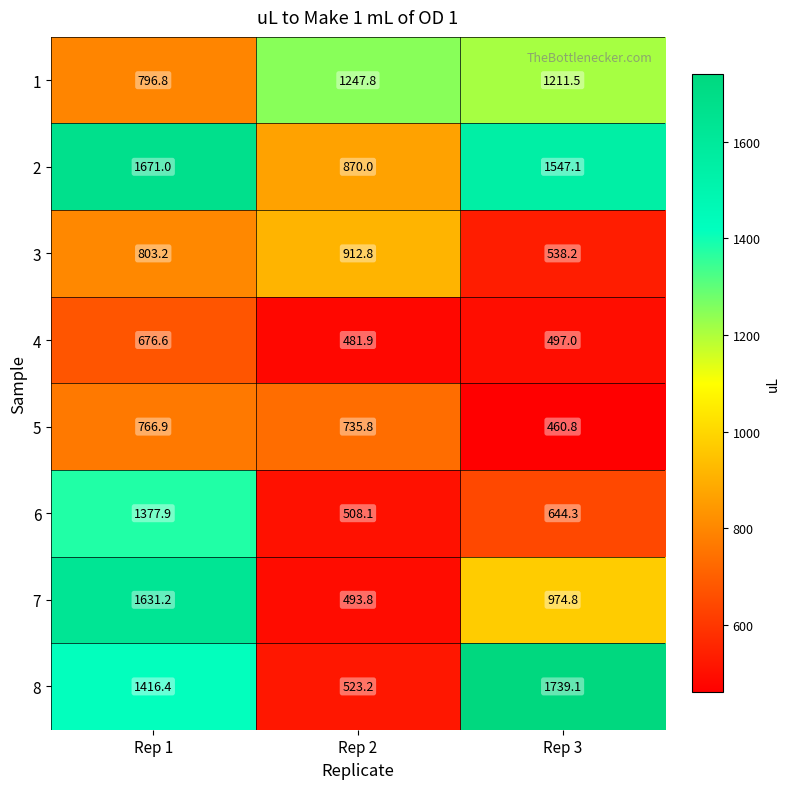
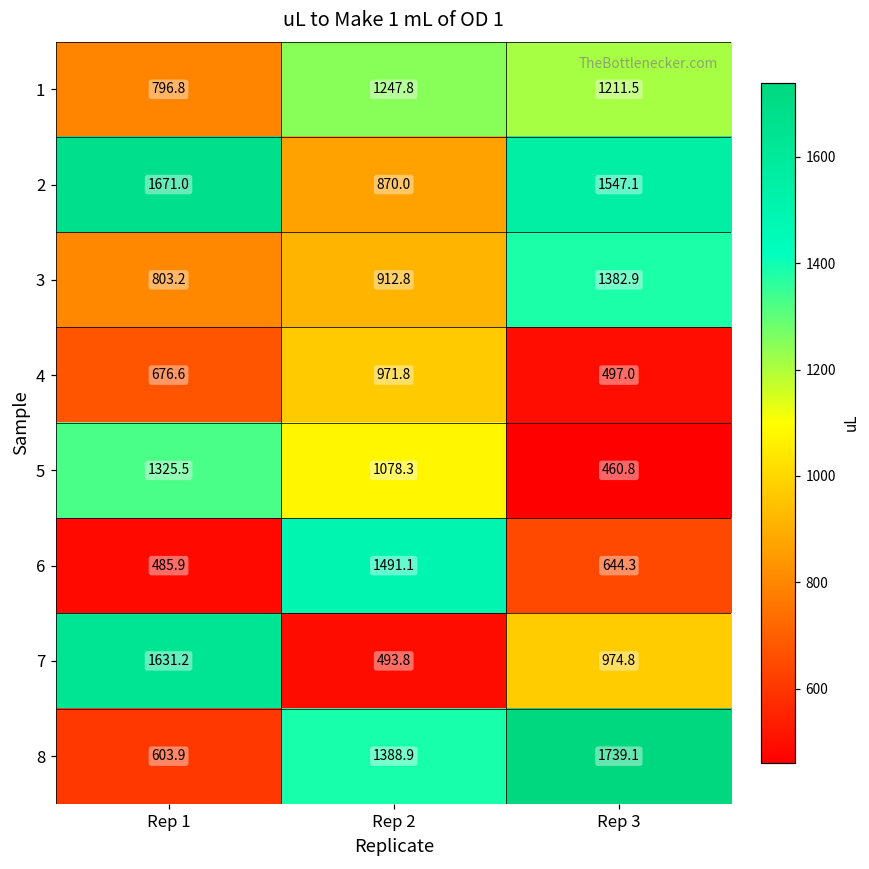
3, Rep 3: 538.2 -> 1382.9
4, Rep 2: 481.9 -> 971.8
5, Rep 1: 766.9 -> 1325.5
5, Rep 2: 735.8 -> 1078.3
6, Rep 1: 1377.9 -> 485.9
6, Rep 2: 508.1 -> 1491.1
8, Rep 1: 1416.4 -> 603.9
8, Rep 2: 523.2 -> 1388.9
